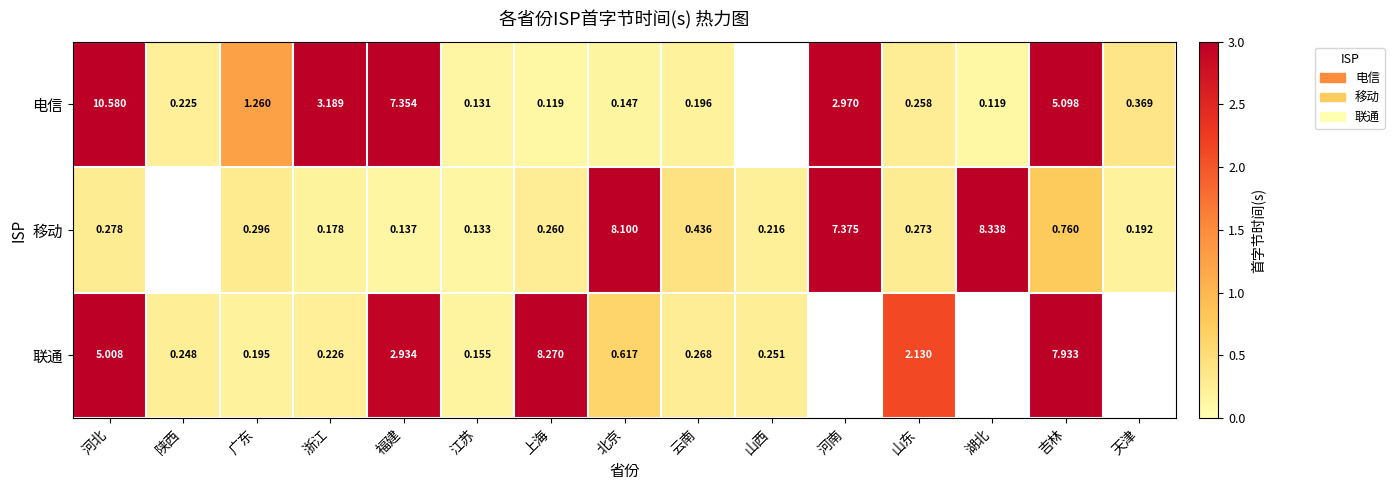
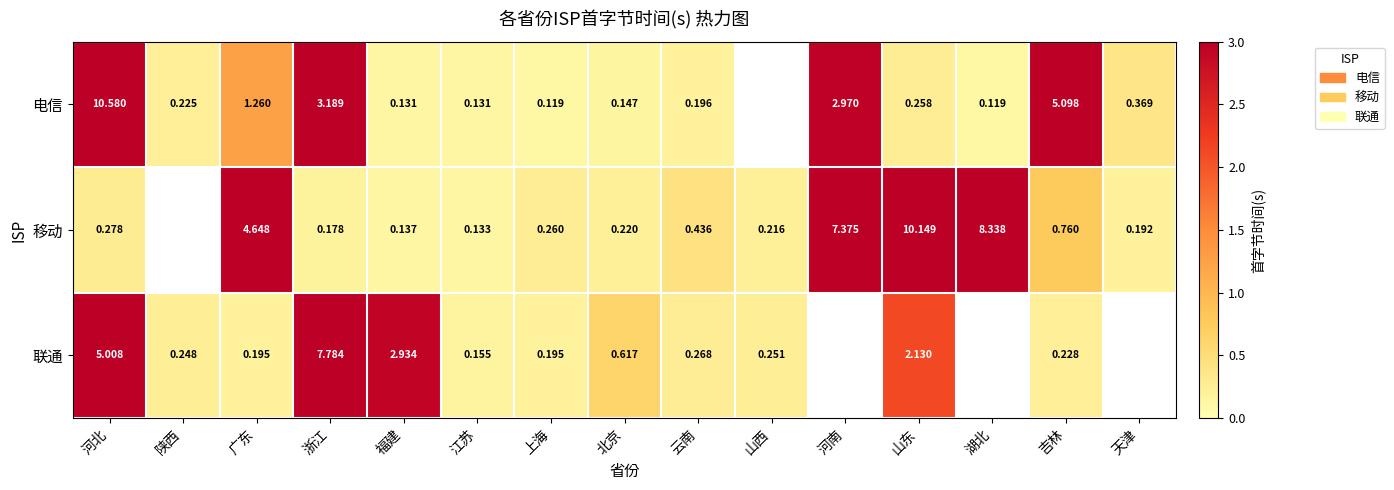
电信, 福建: 7.354 -> 0.131
移动, 广东: 0.296 -> 4.648
移动, 北京: 8.100 -> 0.220
移动, 山东: 0.273 -> 10.149
联通, 浙江: 0.226 -> 7.784
联通, 上海: 8.270 -> 0.195
联通, 吉林: 7.933 -> 0.228
